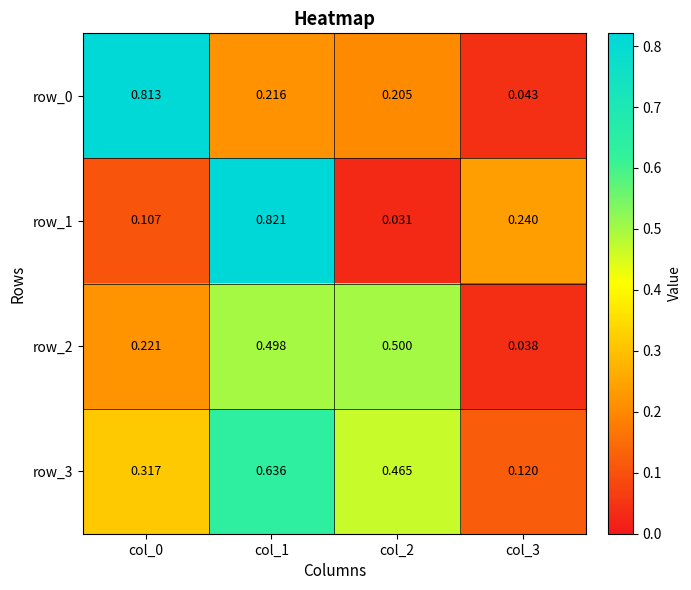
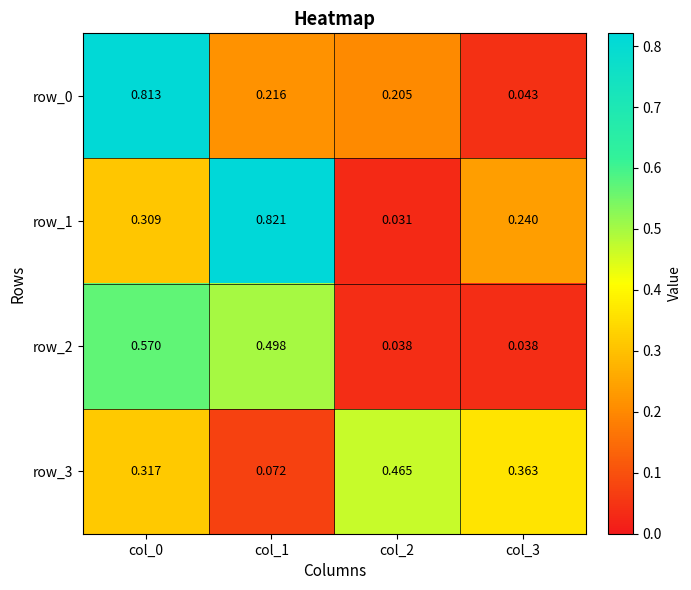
row_1, col_0: 0.107 -> 0.309
row_2, col_0: 0.221 -> 0.570
row_2, col_2: 0.500 -> 0.038
row_3, col_1: 0.636 -> 0.072
row_3, col_3: 0.120 -> 0.363
